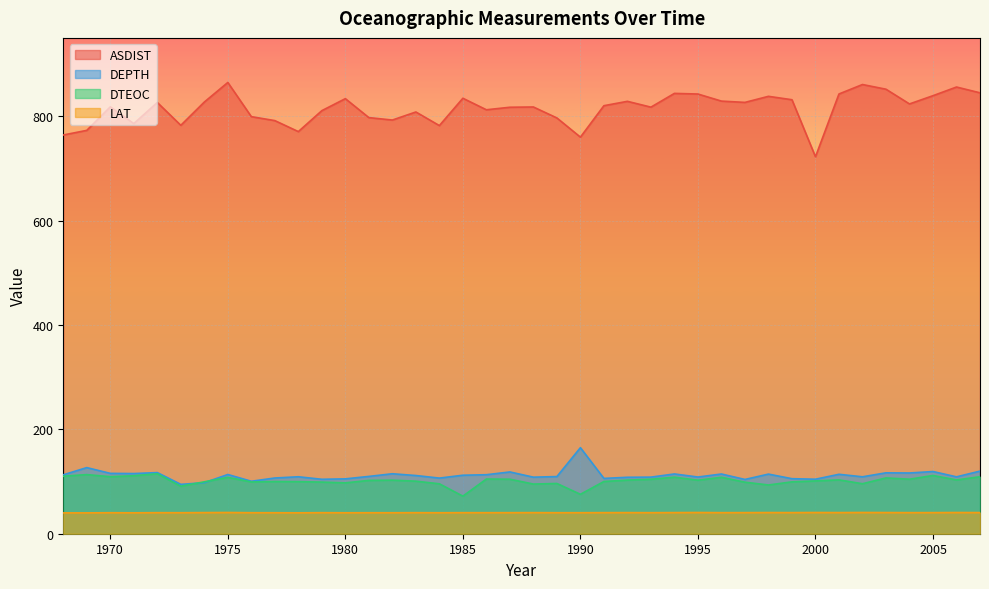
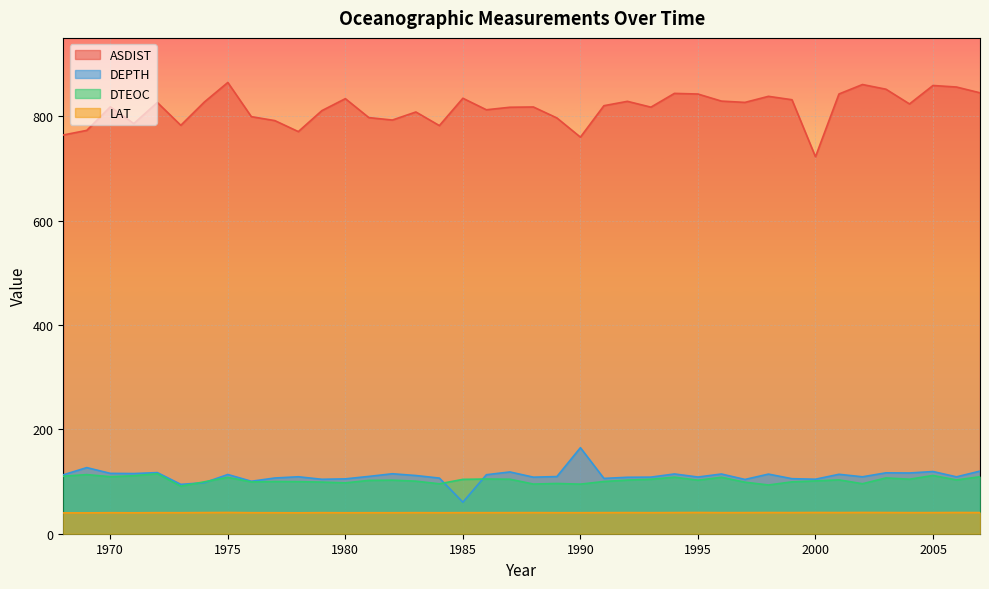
DEPTH, 1985: 110 -> 60
DTEOC, 1985: 70 -> 100
DTEOC, 1990: 80 -> 100
ASDIST, 2005: 840 -> 860
